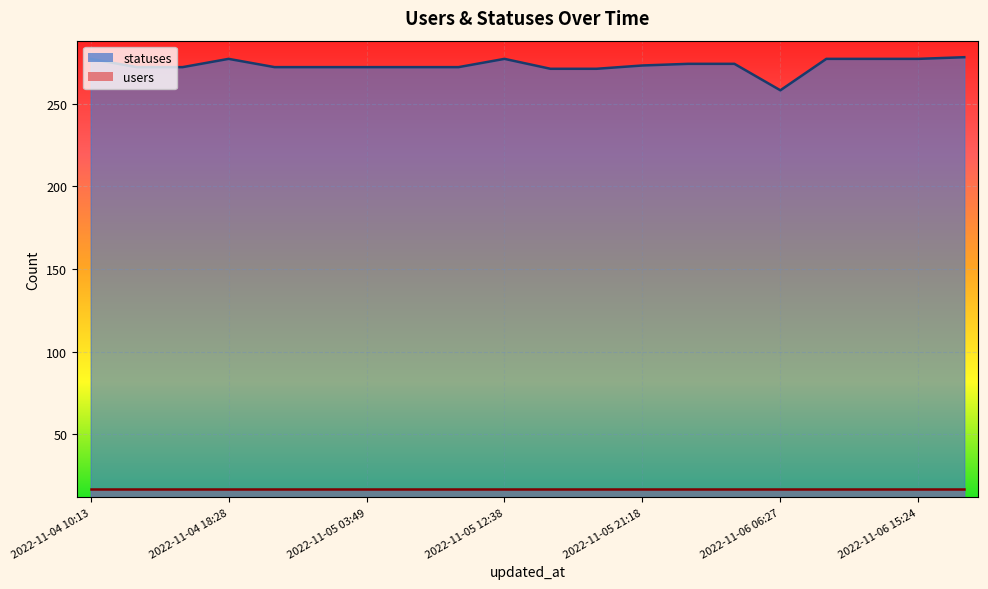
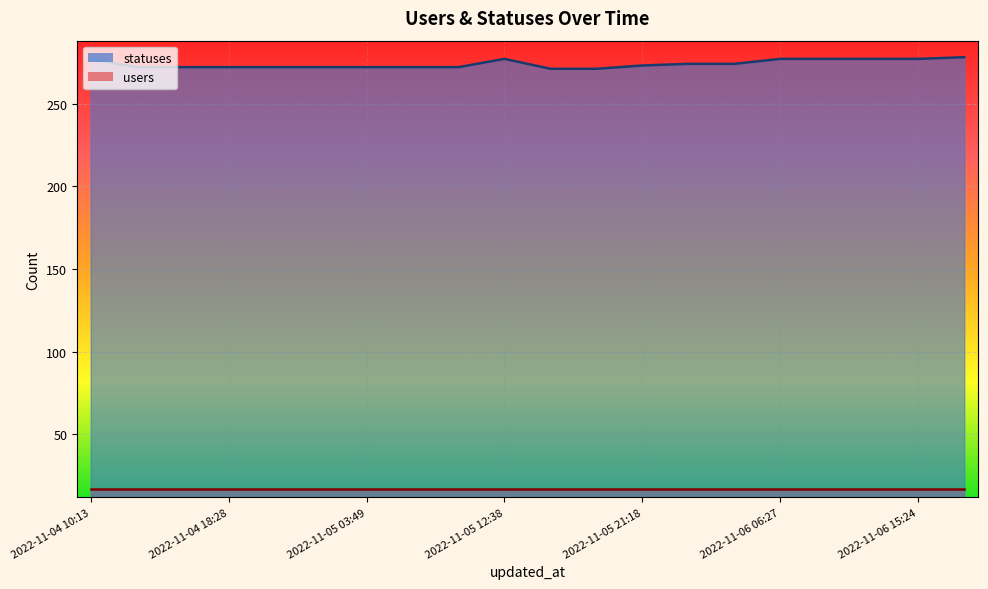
statuses, 2022-11-04 18:28: 277 -> 272
statuses, 2022-11-06 06:27: 258 -> 277
